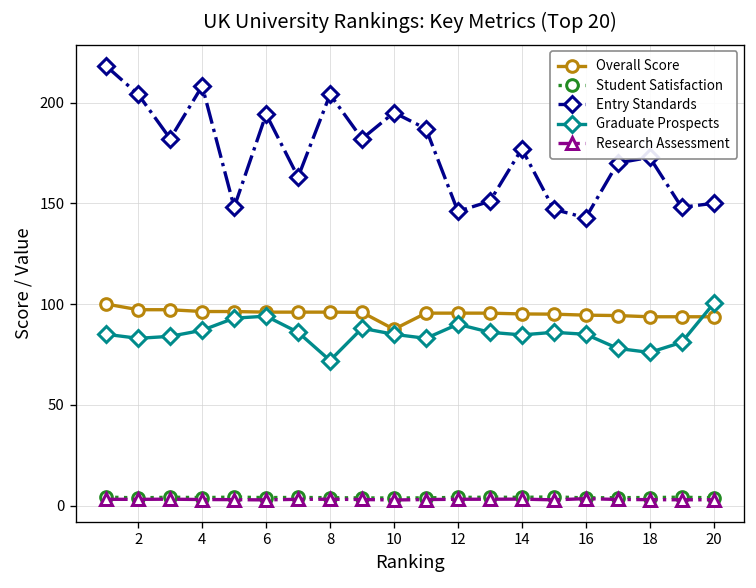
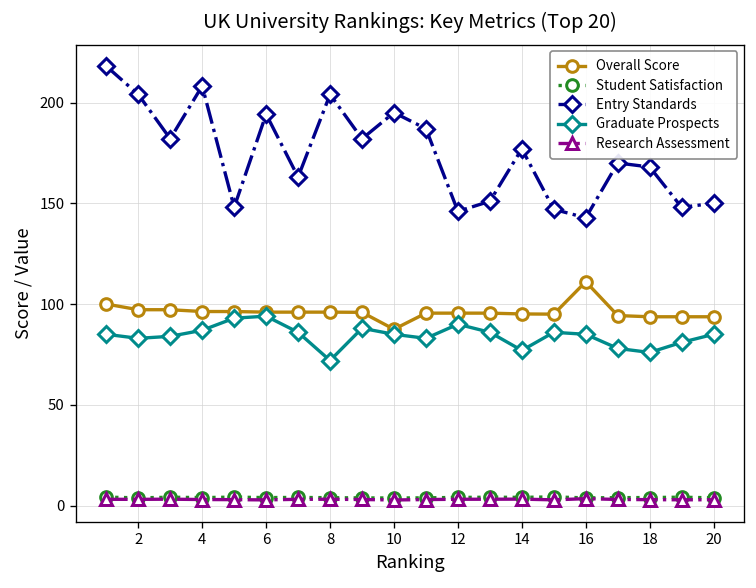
Graduate Prospects, 14: 85 -> 77
Overall Score, 16: 95 -> 111
Entry Standards, 18: 173 -> 168
Graduate Prospects, 20: 100 -> 85
